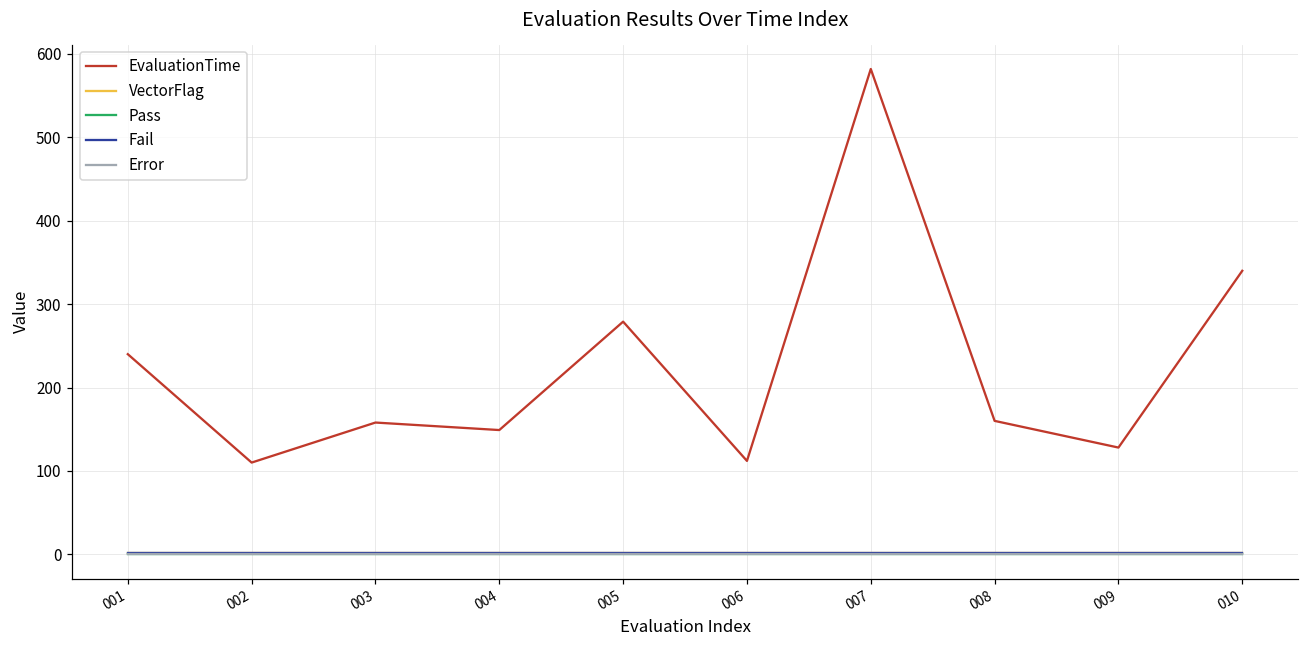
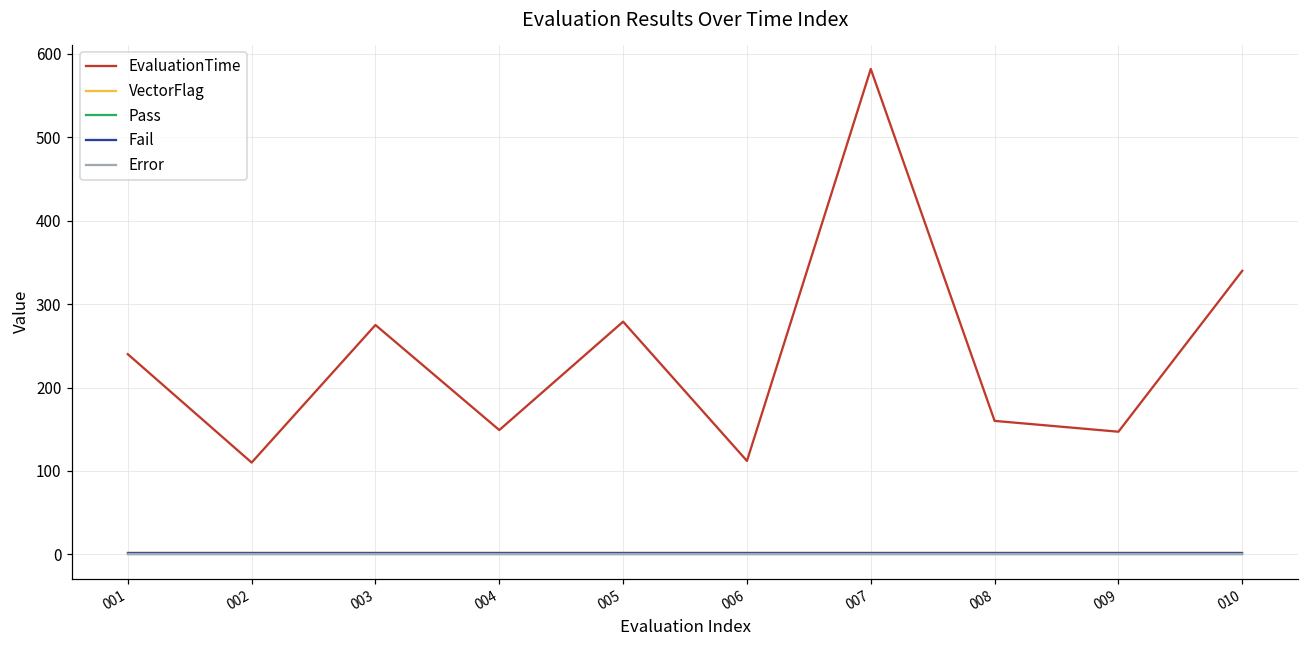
EvaluationTime, 003: 160 -> 280
EvaluationTime, 009: 130 -> 150
